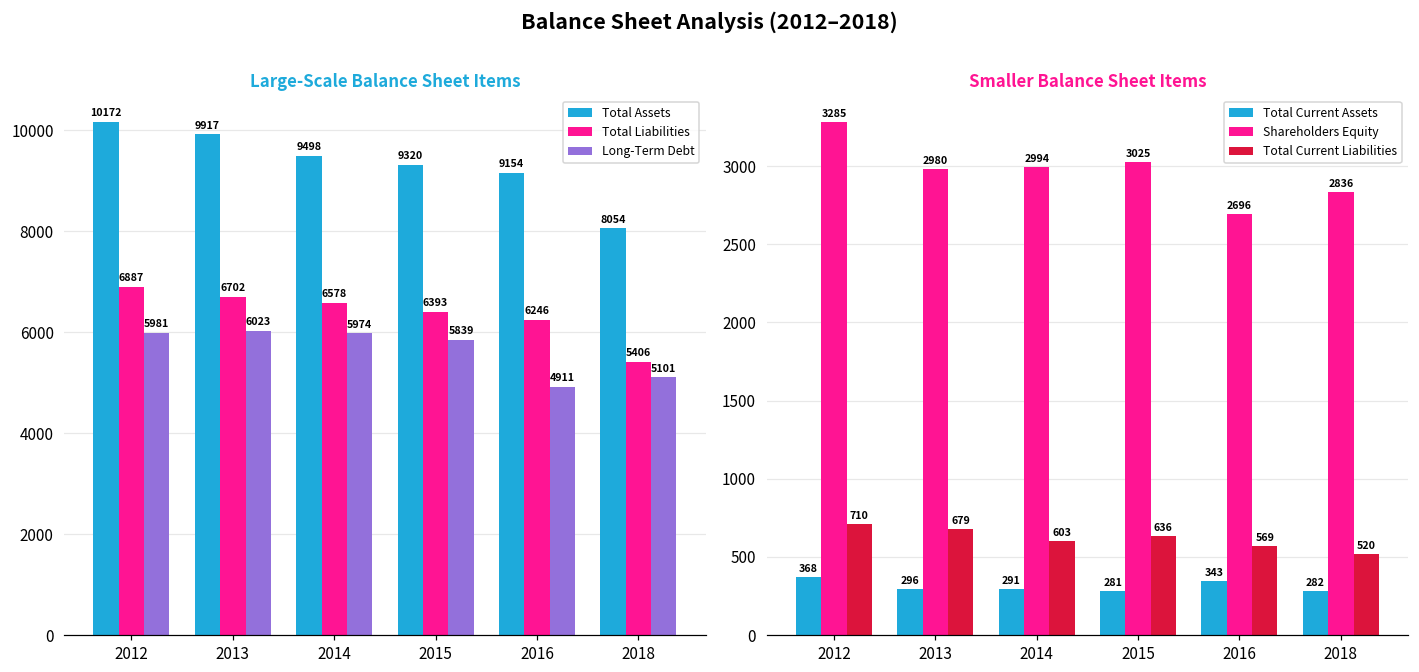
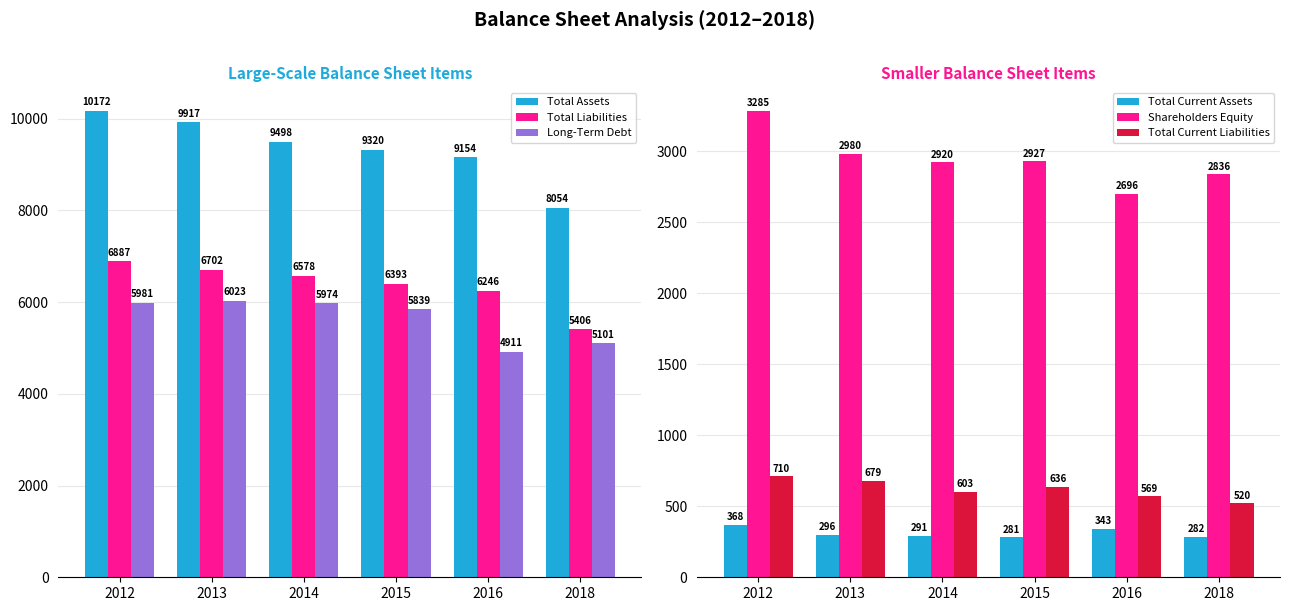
Smaller Balance Sheet Items, Shareholders Equity, 2014: 2994 -> 2920
Smaller Balance Sheet Items, Shareholders Equity, 2015: 3025 -> 2927
